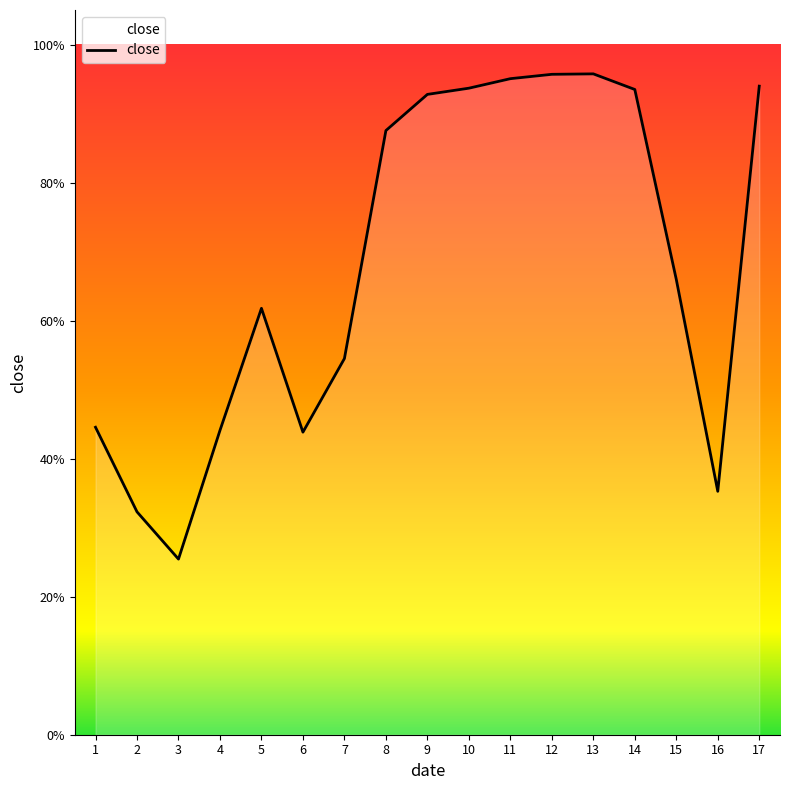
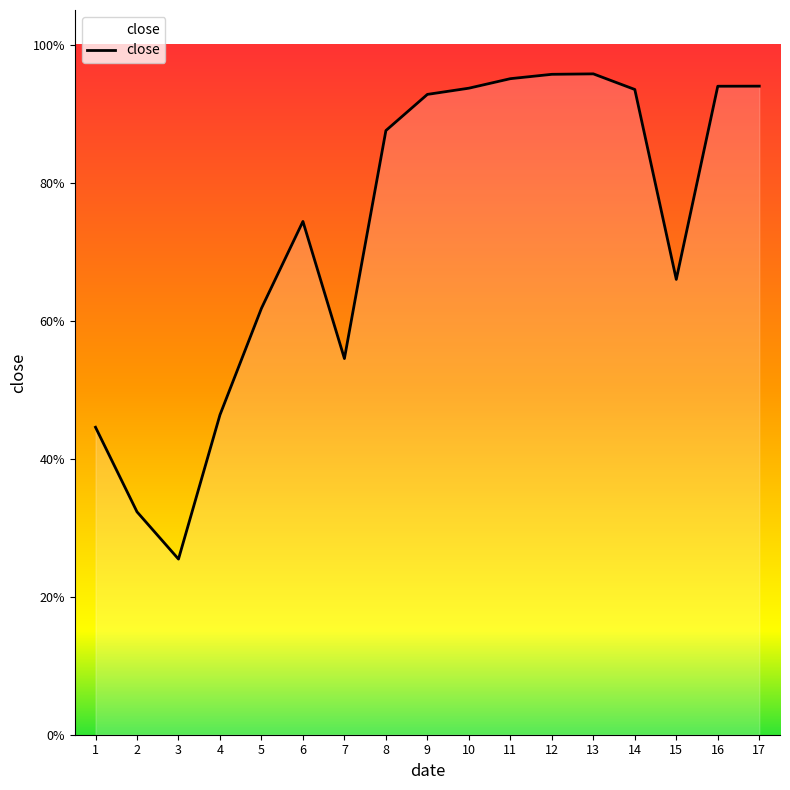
4: 44% -> 46%
6: 44% -> 74%
16: 35% -> 94%
